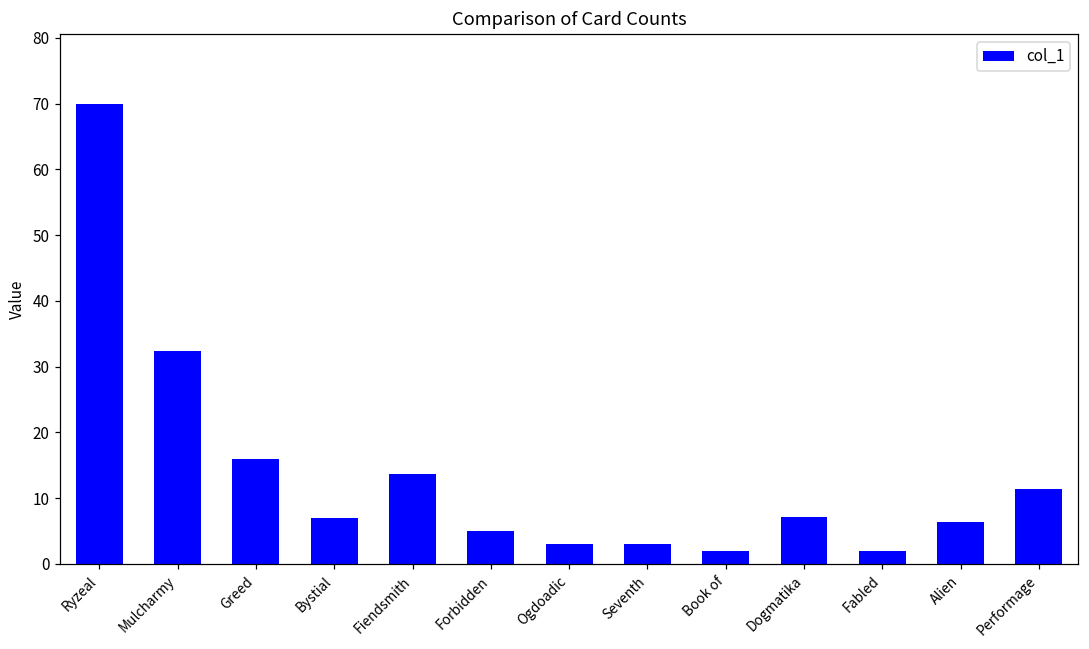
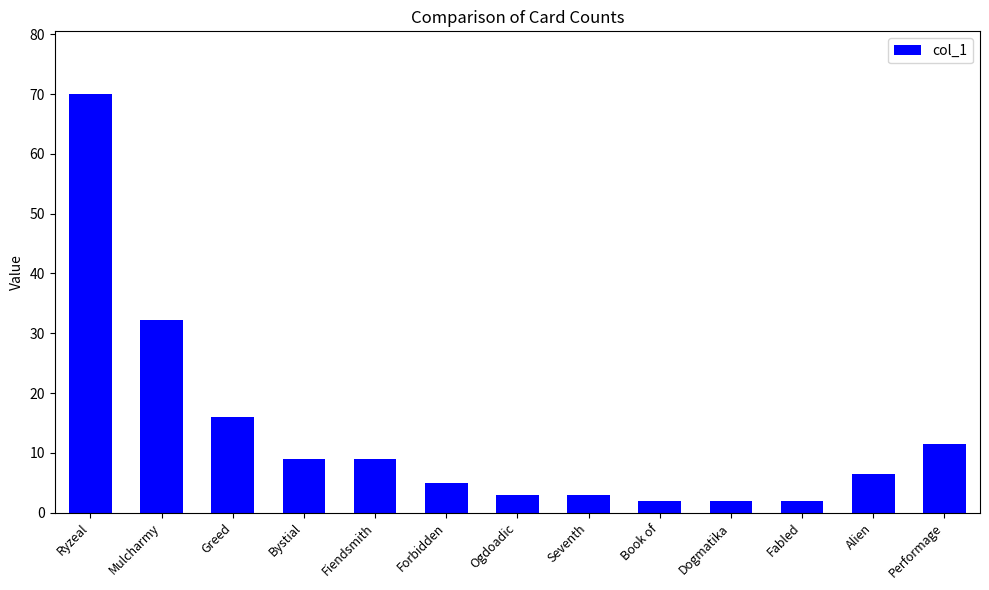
Bystial: 7 -> 9
Fiendsmith: 14 -> 9
Dogmatika: 7 -> 2
